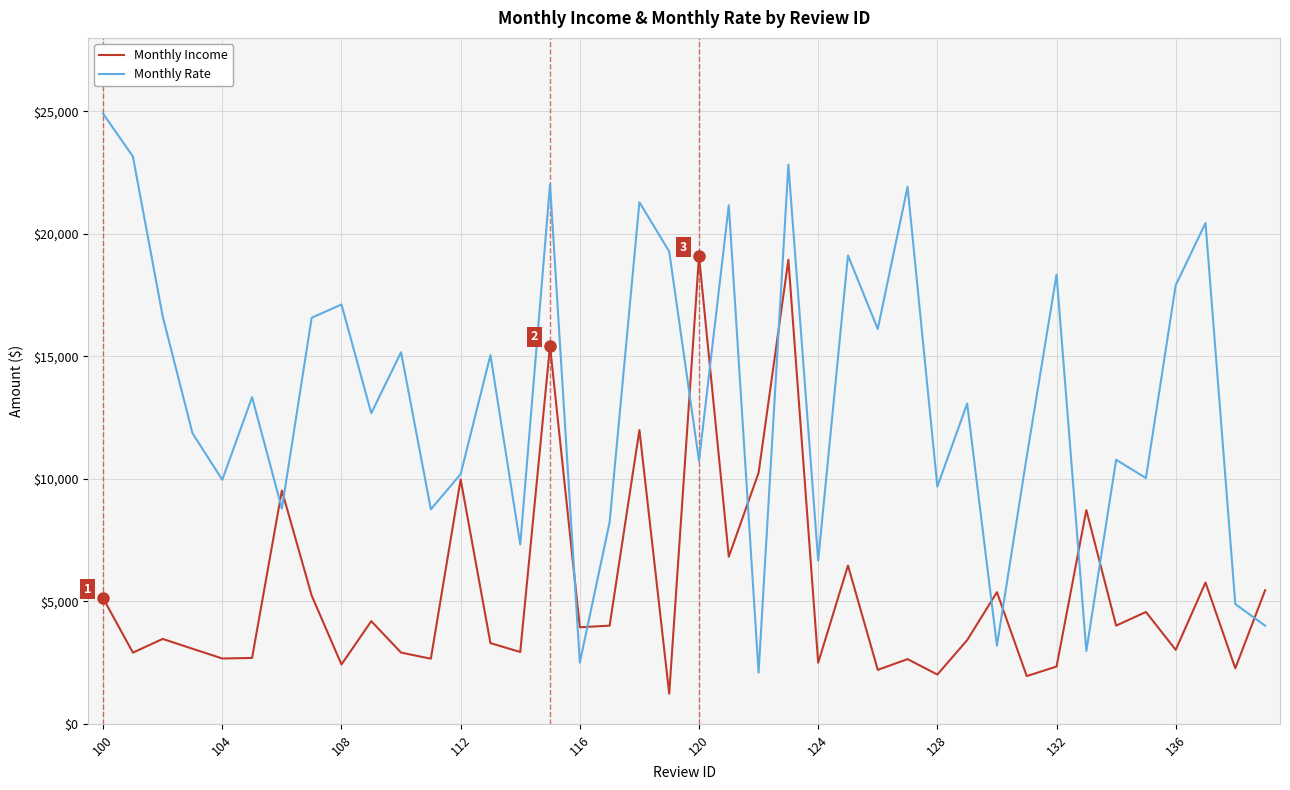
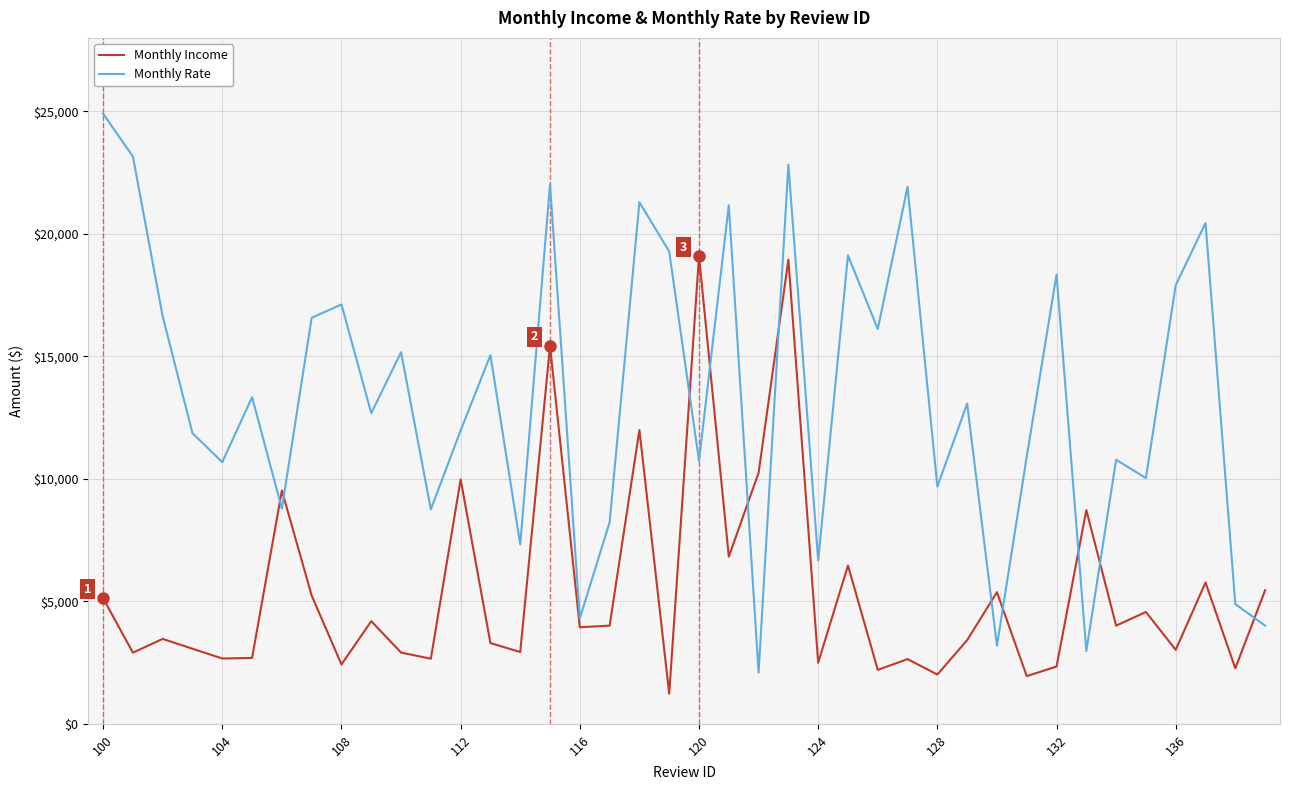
Monthly Rate, 104: $10,000 -> $10,700
Monthly Rate, 112: $10,200 -> $12,000
Monthly Rate, 116: $2,500 -> $4,300
